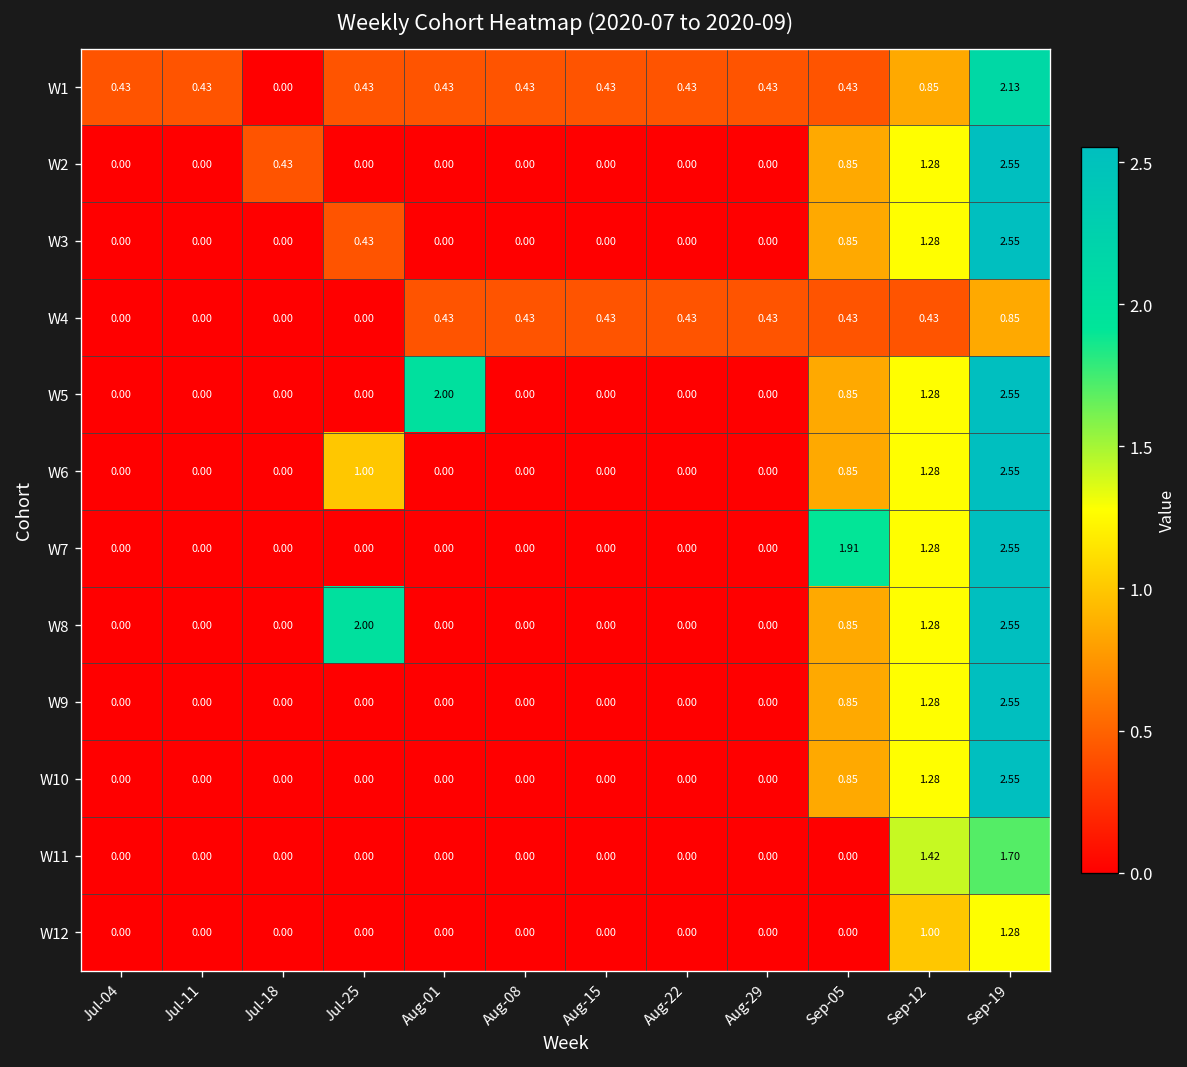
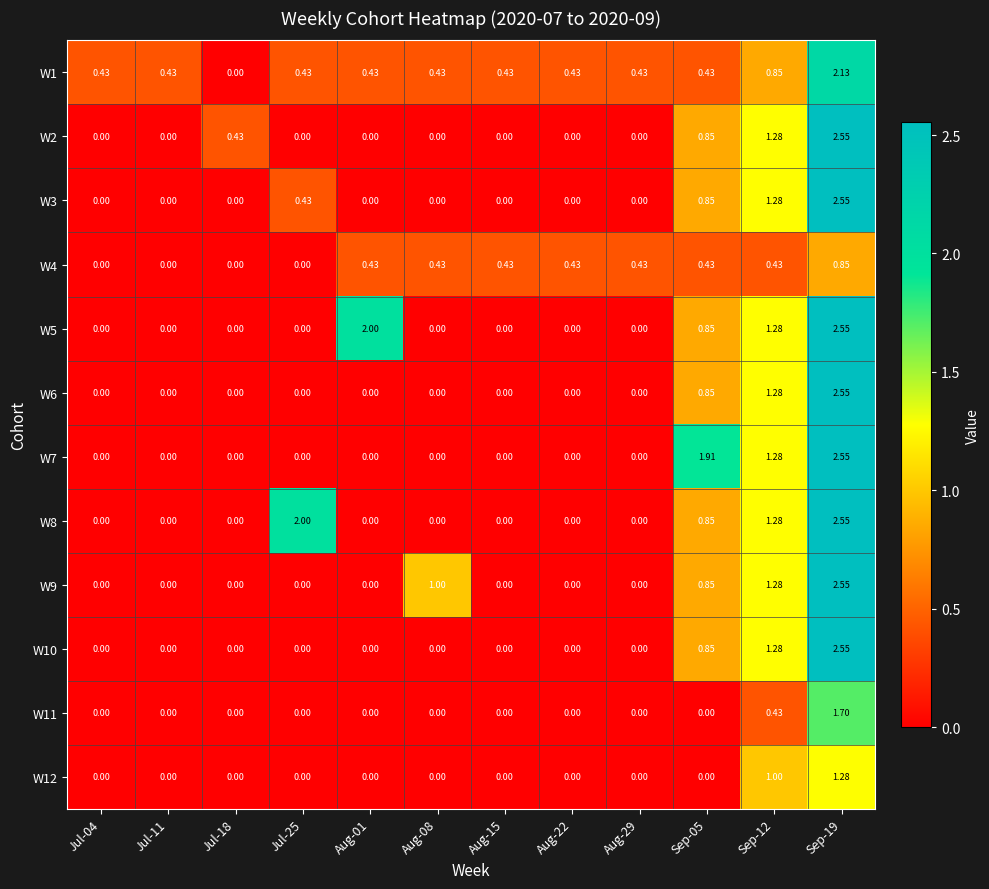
W6, Jul-25: 1.00 -> 0.00
W9, Aug-08: 0.00 -> 1.00
W11, Sep-12: 1.42 -> 0.43
